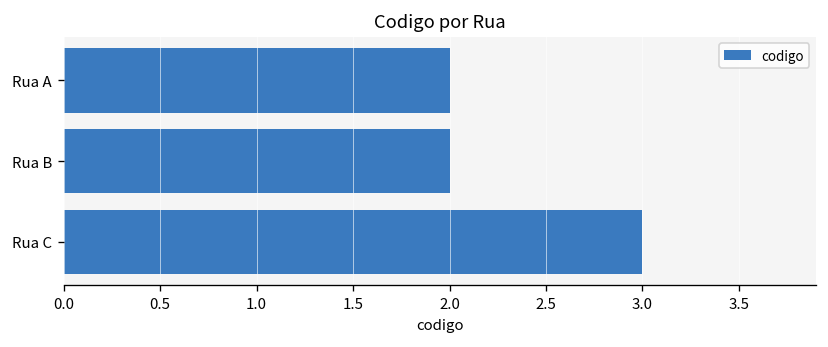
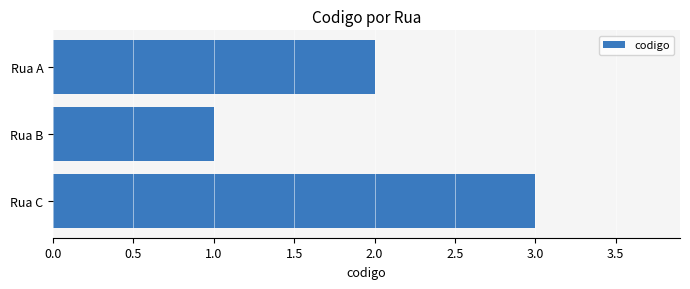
Rua B: 2 -> 1
